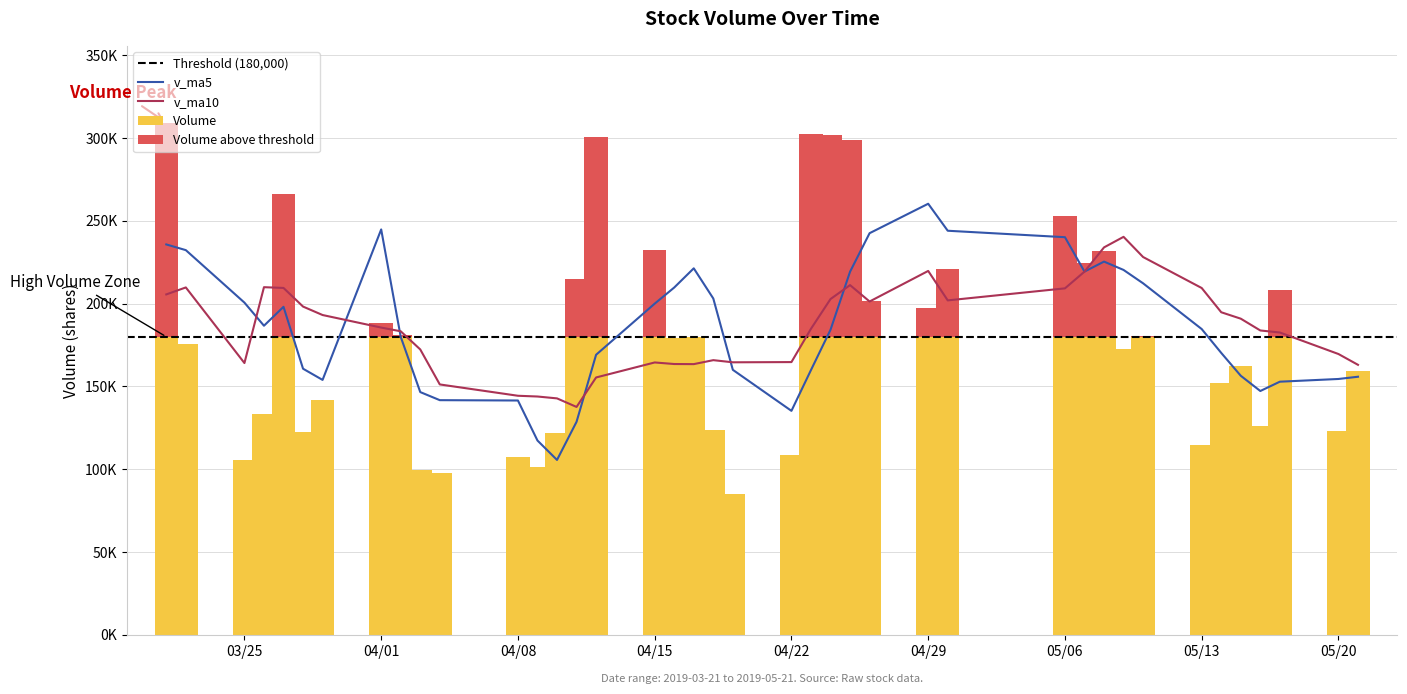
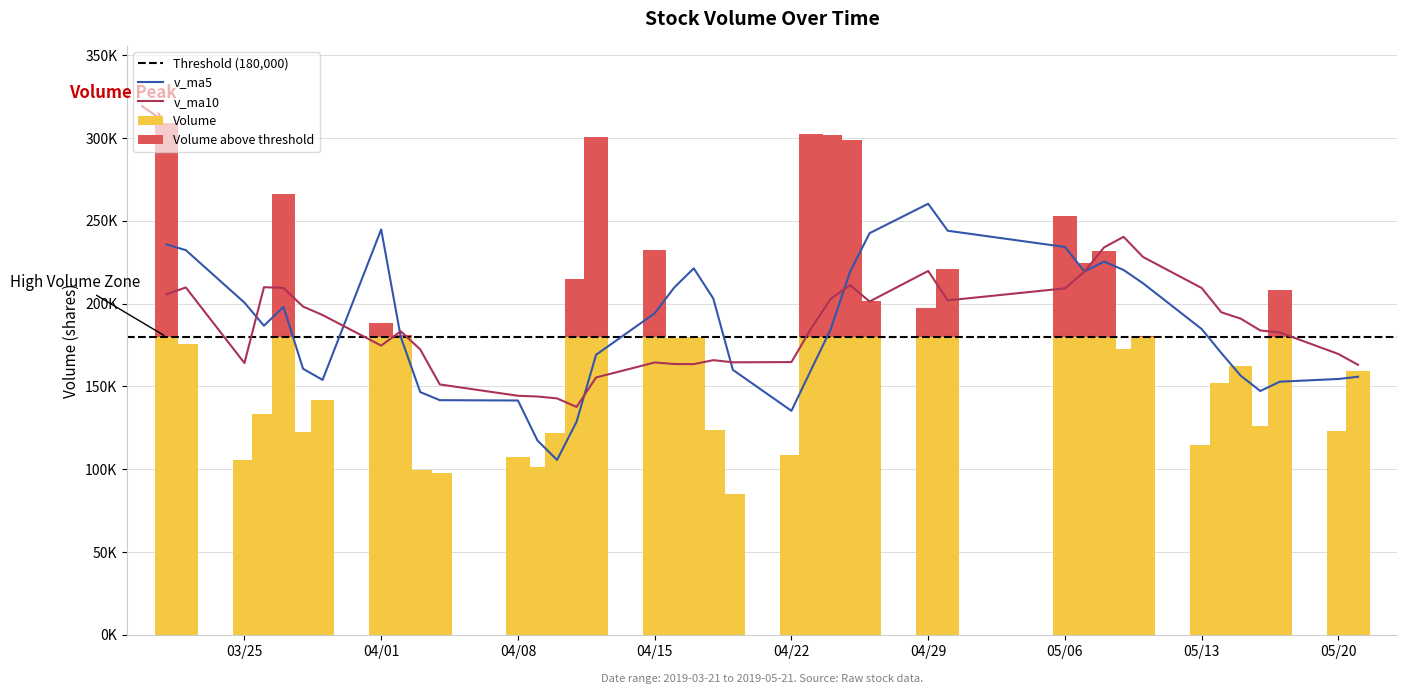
v_ma10, 04/01: 186000 -> 175000
v_ma5, 04/15: 200000 -> 194000
v_ma5, 05/06: 240000 -> 234000
